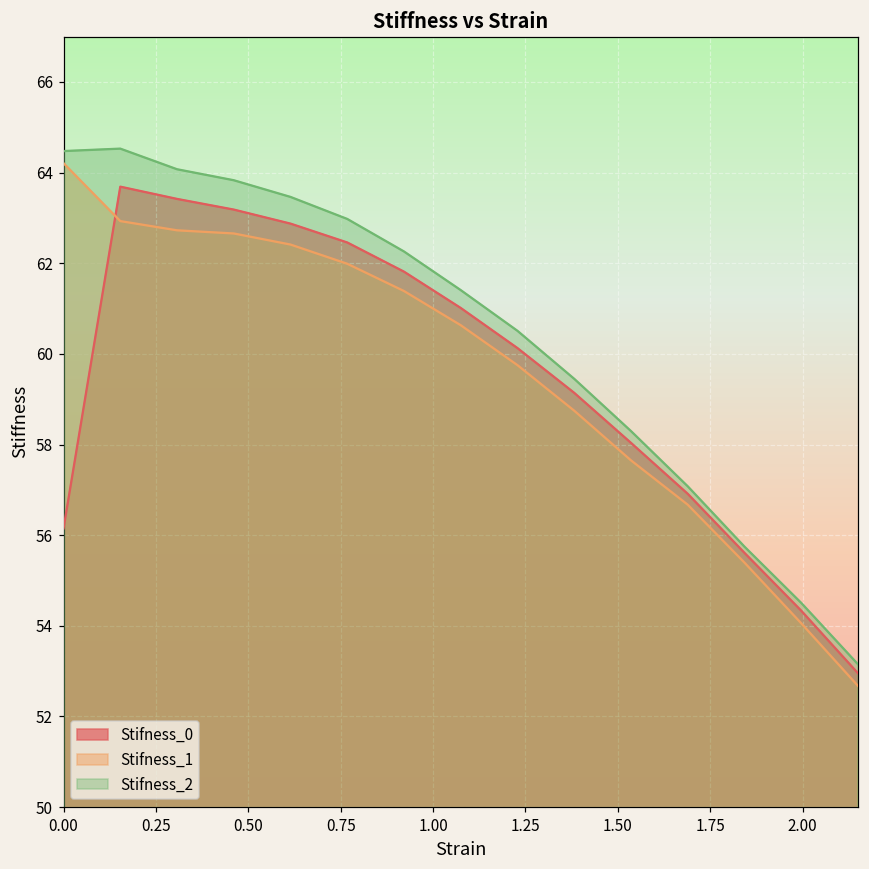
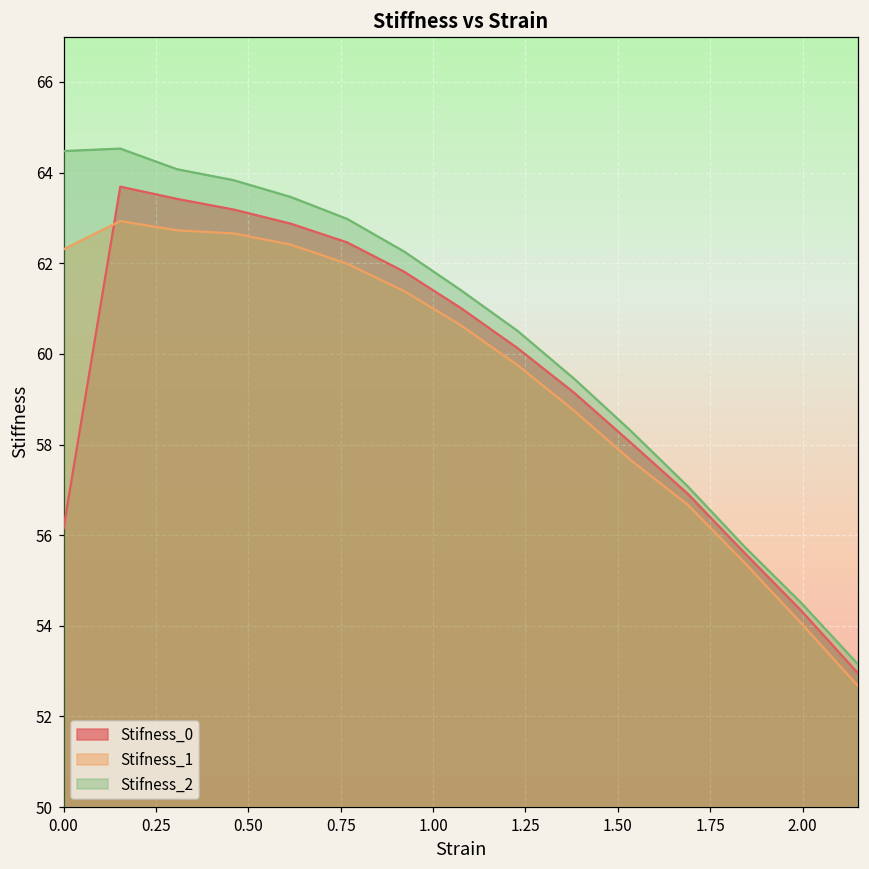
Stifness_1, 0.00: 64.2 -> 62.3
